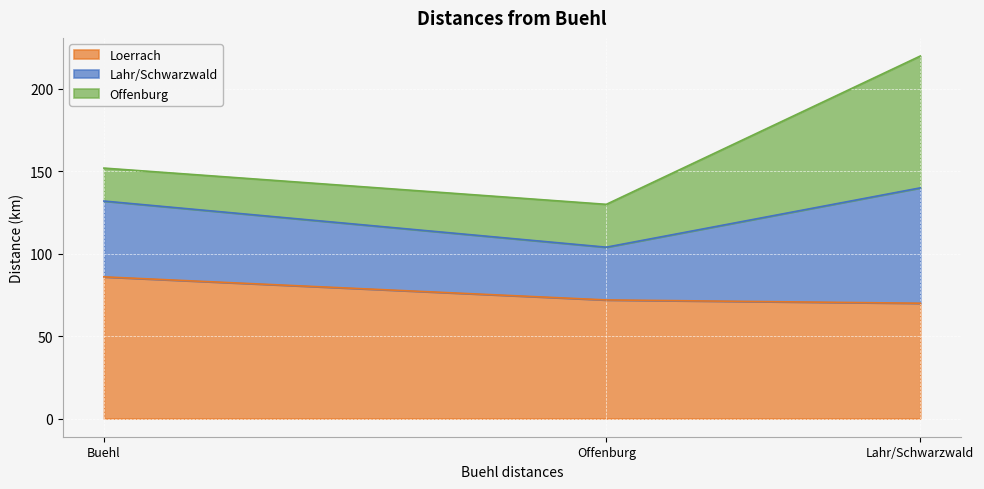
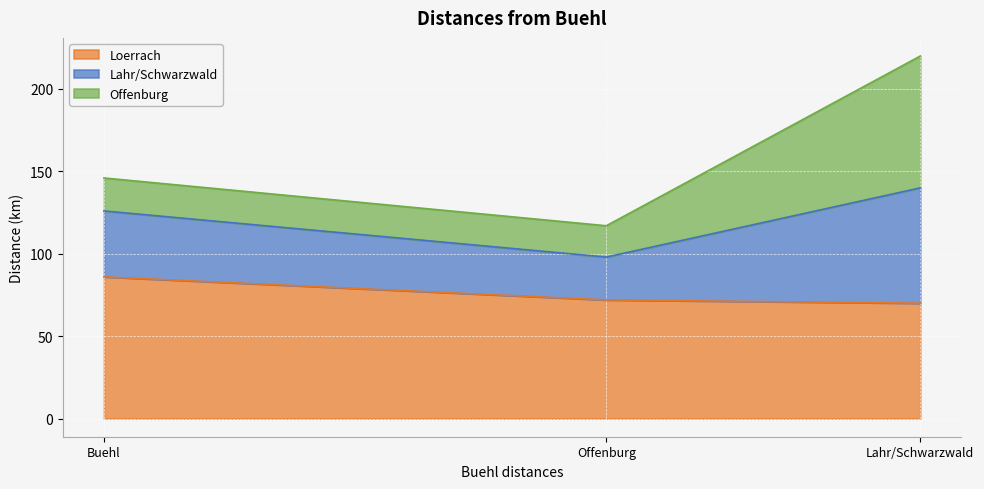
Lahr/Schwarzwald, Buehl: 46 -> 40
Lahr/Schwarzwald, Offenburg: 32 -> 26
Offenburg, Offenburg: 26 -> 19
